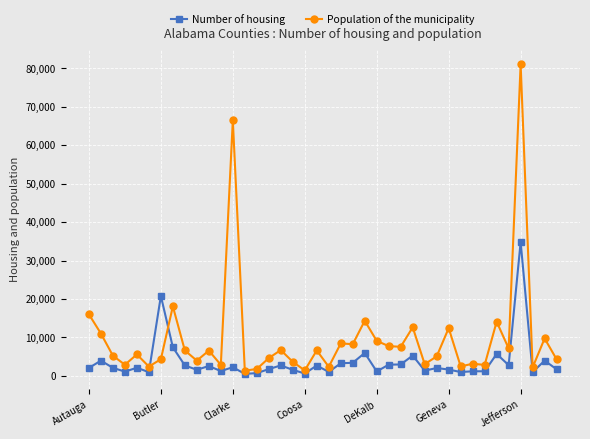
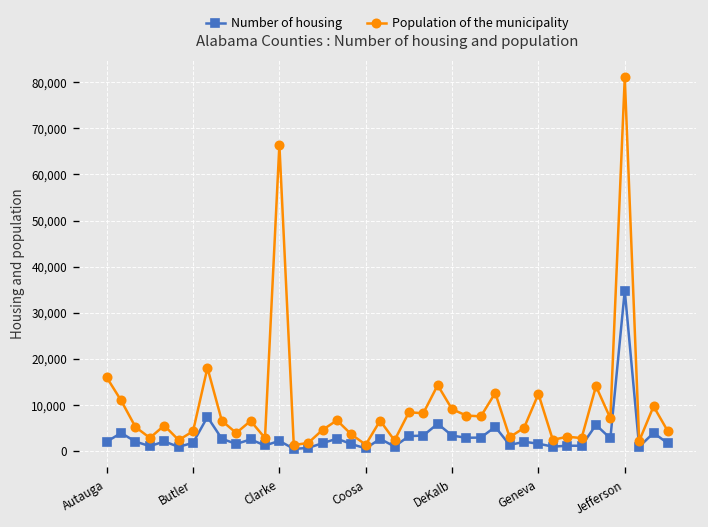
Number of housing, Butler: 21,000 -> 2,000
Number of housing, DeKalb: 1,000 -> 3,000
